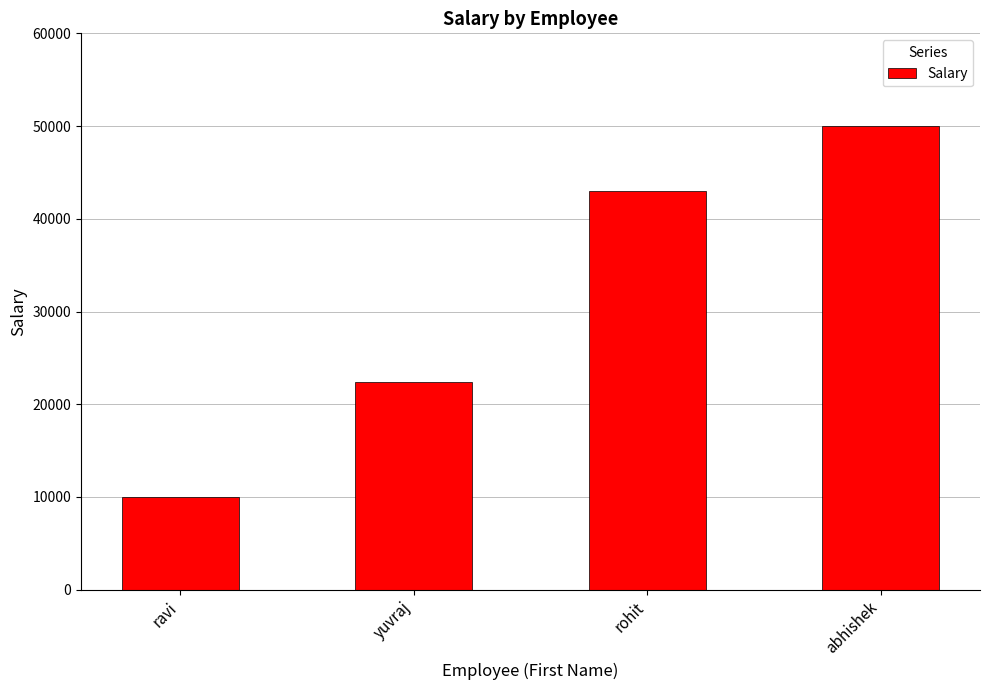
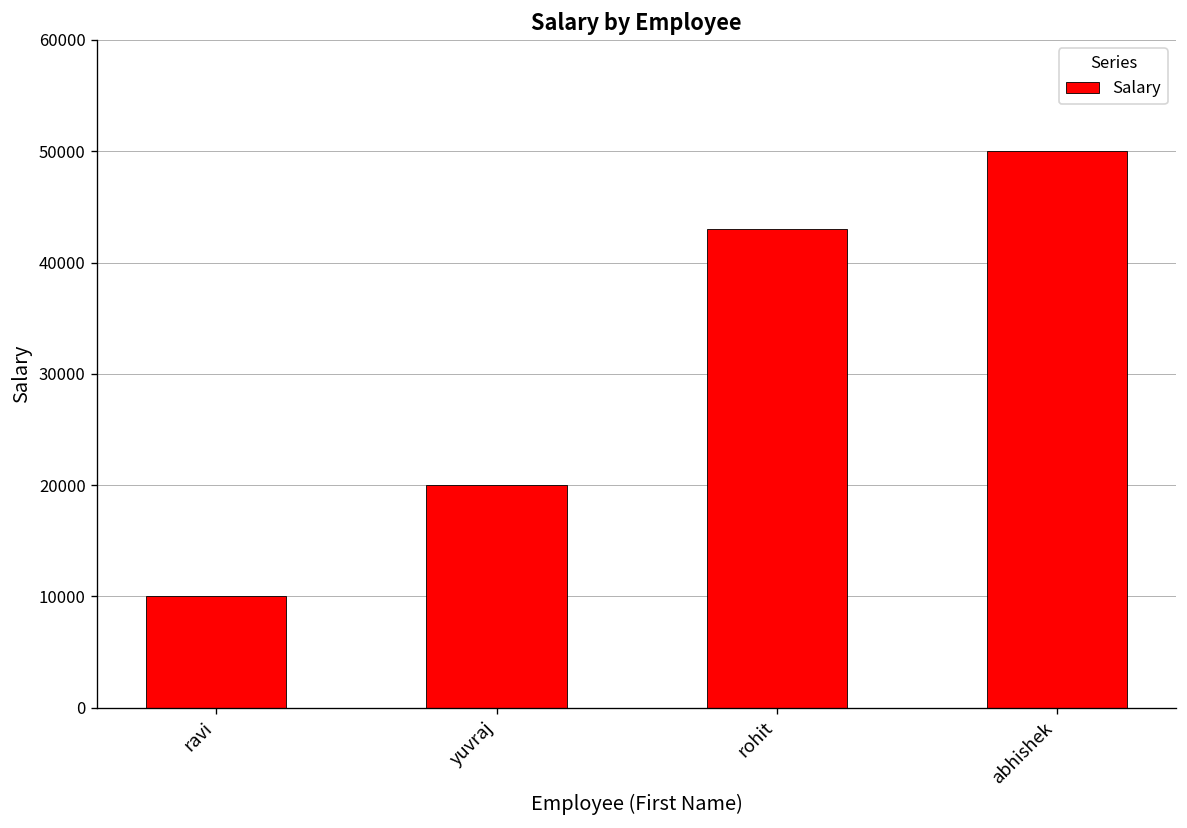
yuvraj: 22000 -> 20000
